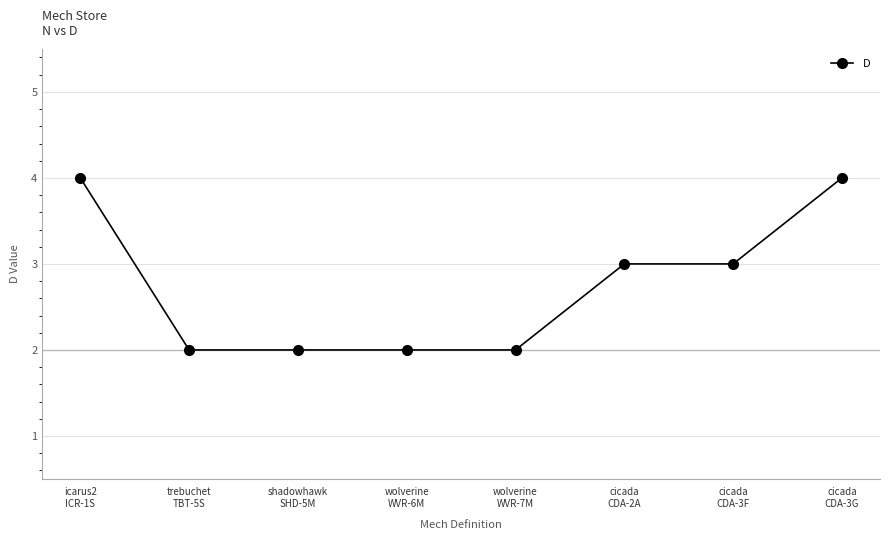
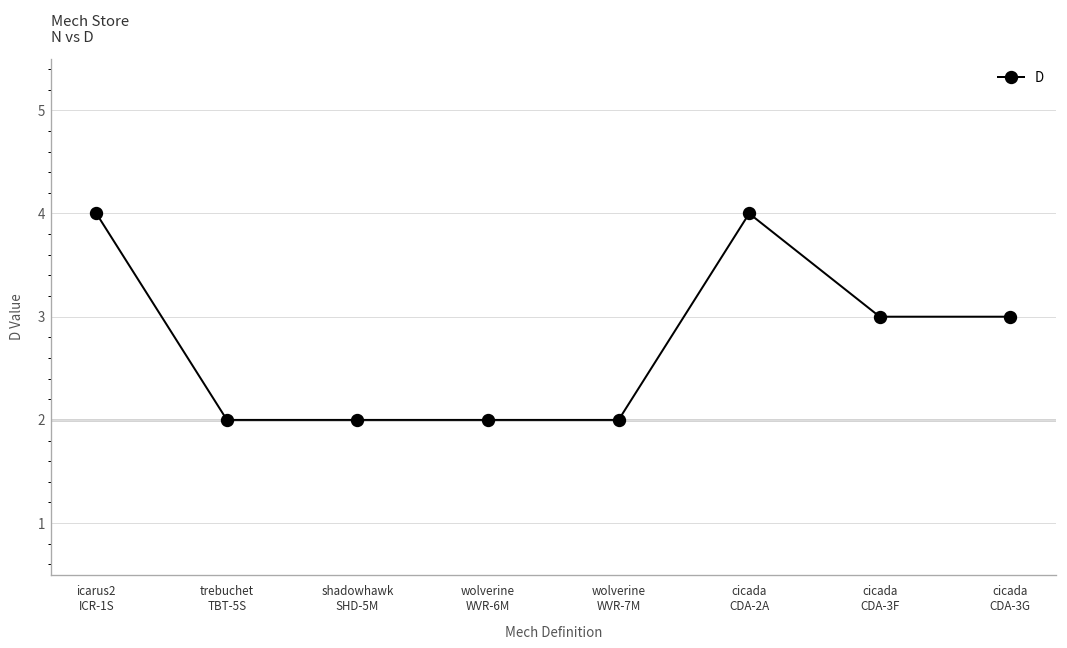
cicada CDA-2A: 3 -> 4
cicada CDA-3G: 4 -> 3
